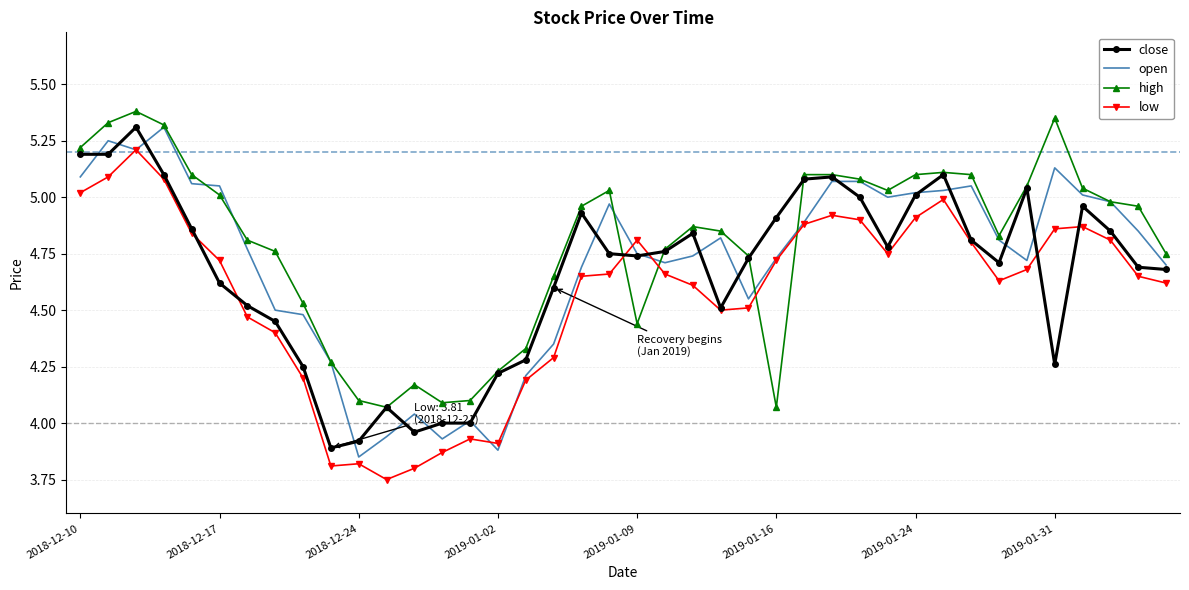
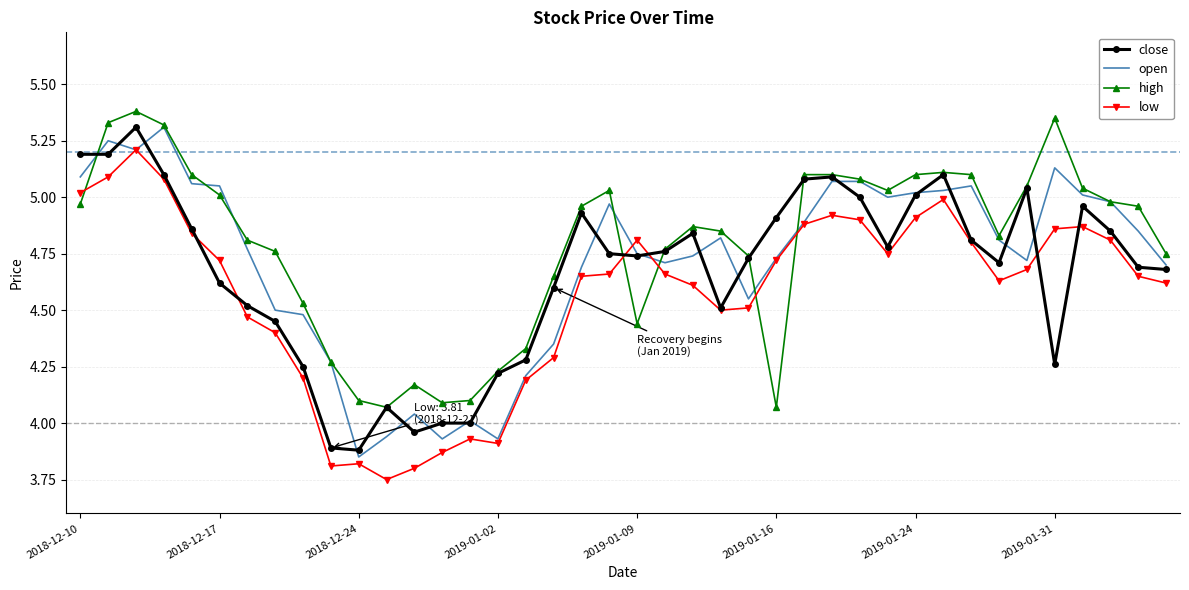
high, 2018-12-10: 5.22 -> 4.97
close, 2018-12-24: 3.92 -> 3.88
open, 2019-01-02: 3.88 -> 3.93
